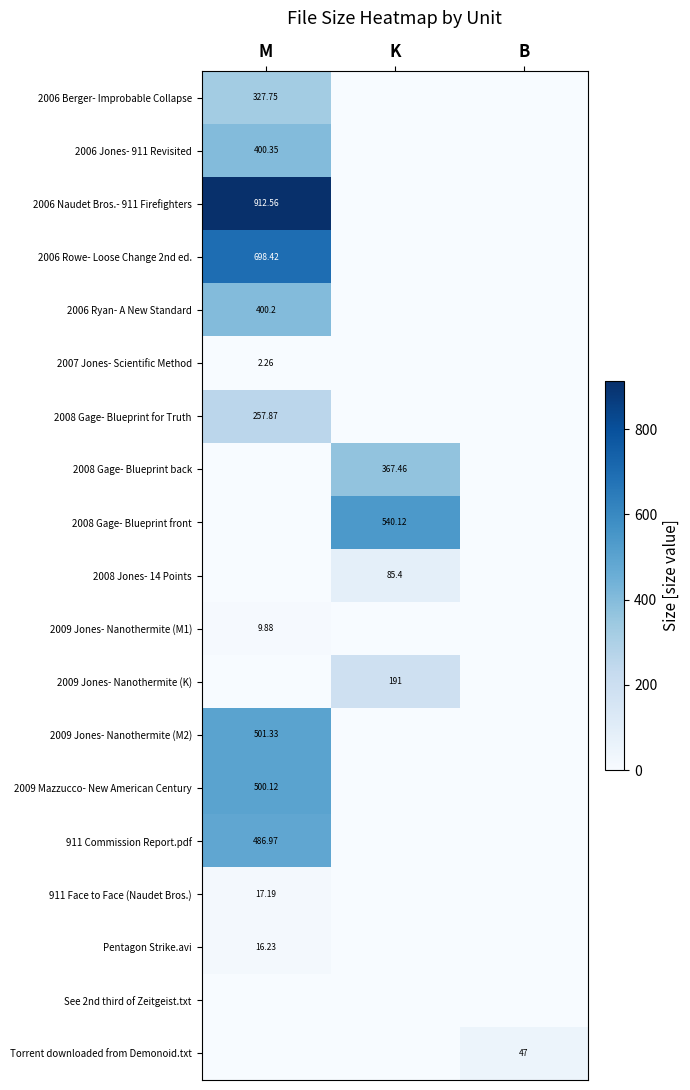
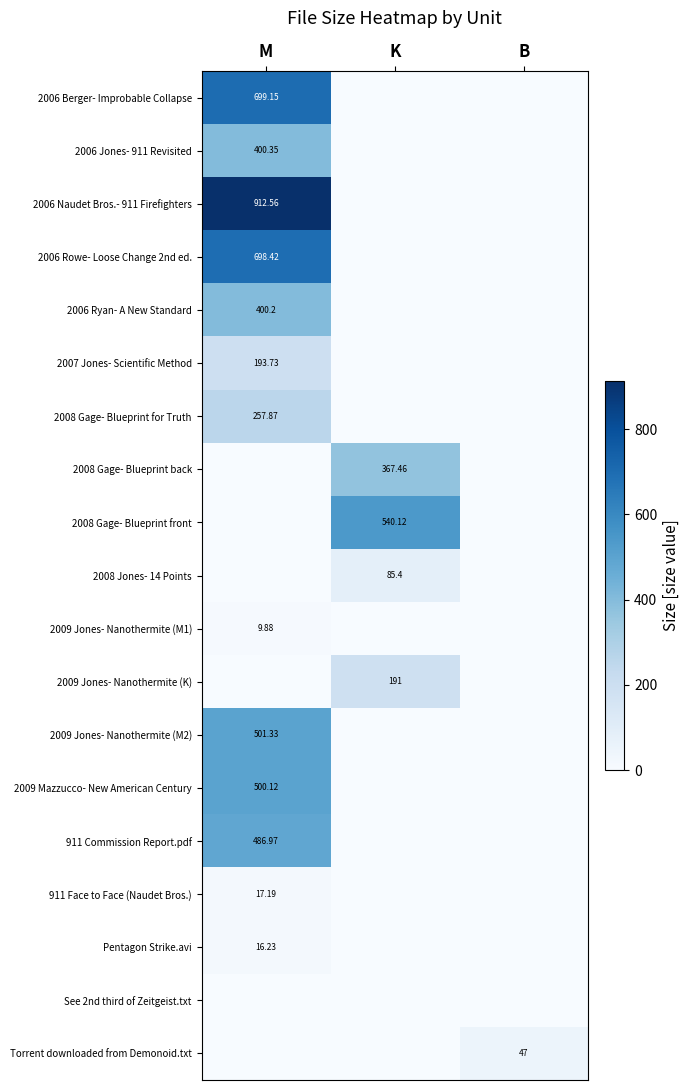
2006 Berger- Improbable Collapse, M: 327.75 -> 699.15
2007 Jones- Scientific Method, M: 2.26 -> 193.73
